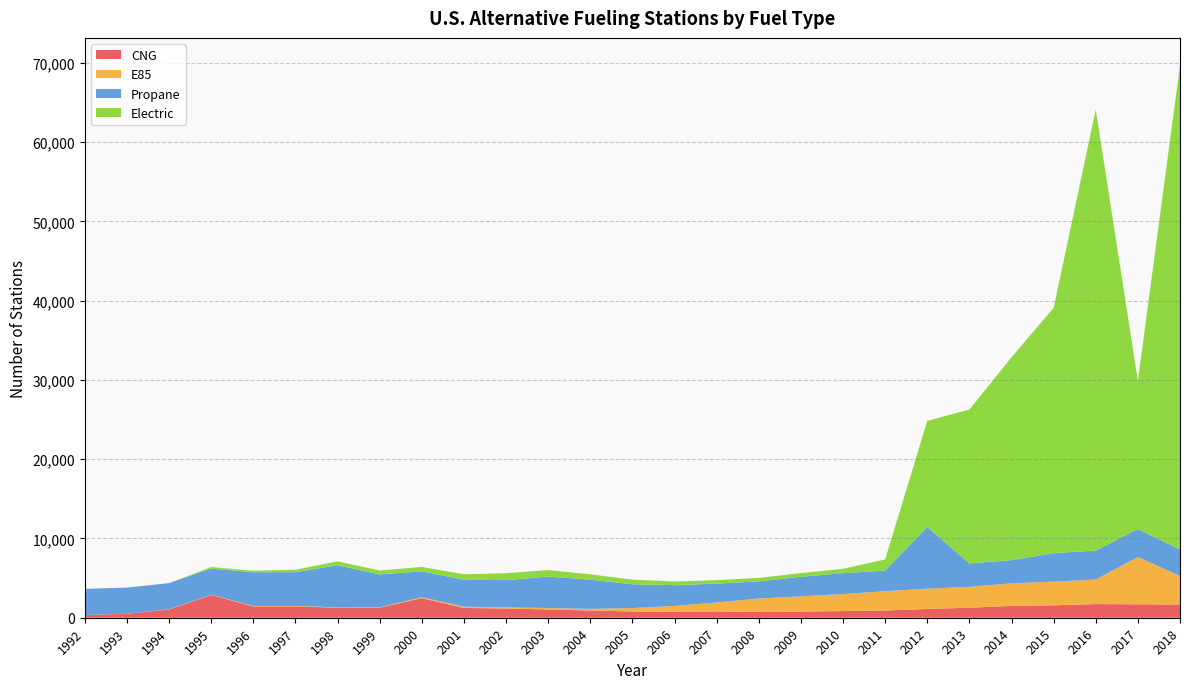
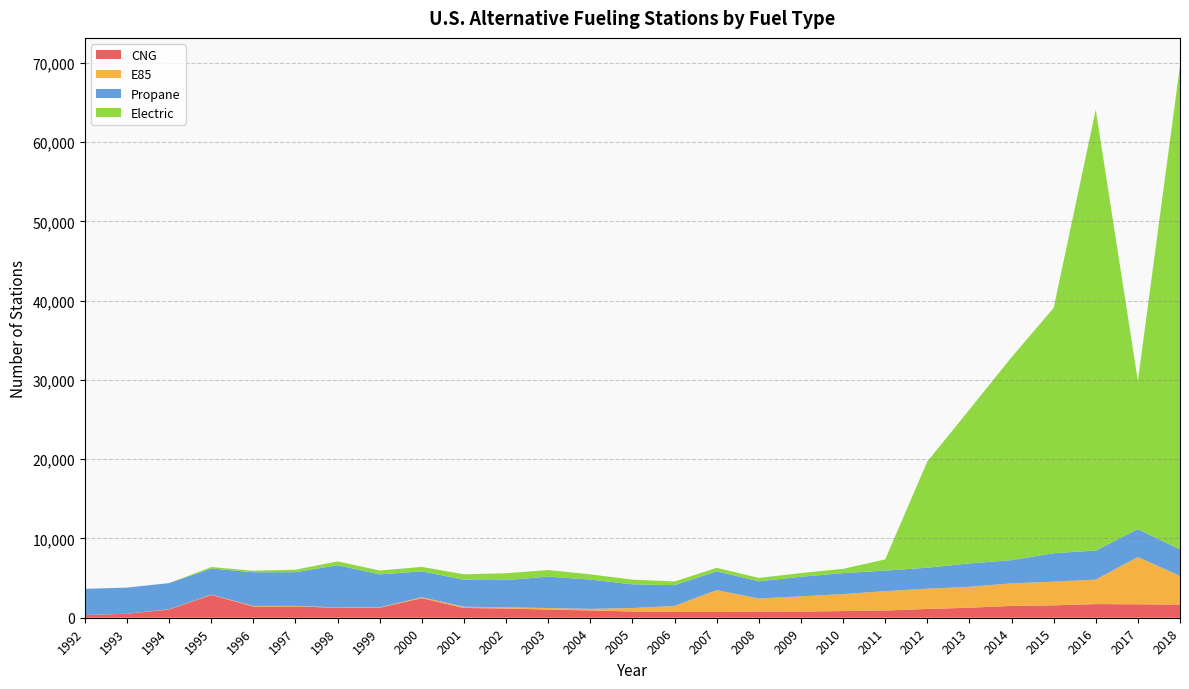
E85, 2007: 1,000 -> 3,000
Propane, 2012: 8,000 -> 3,000
